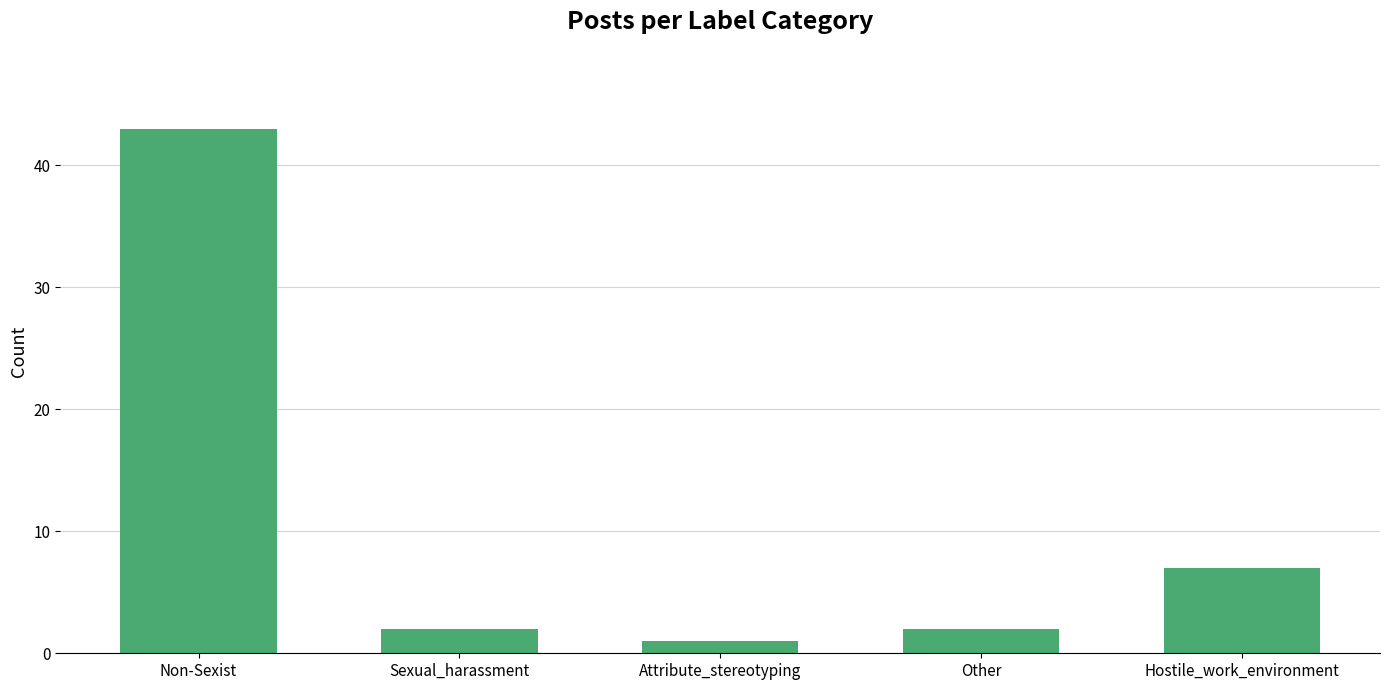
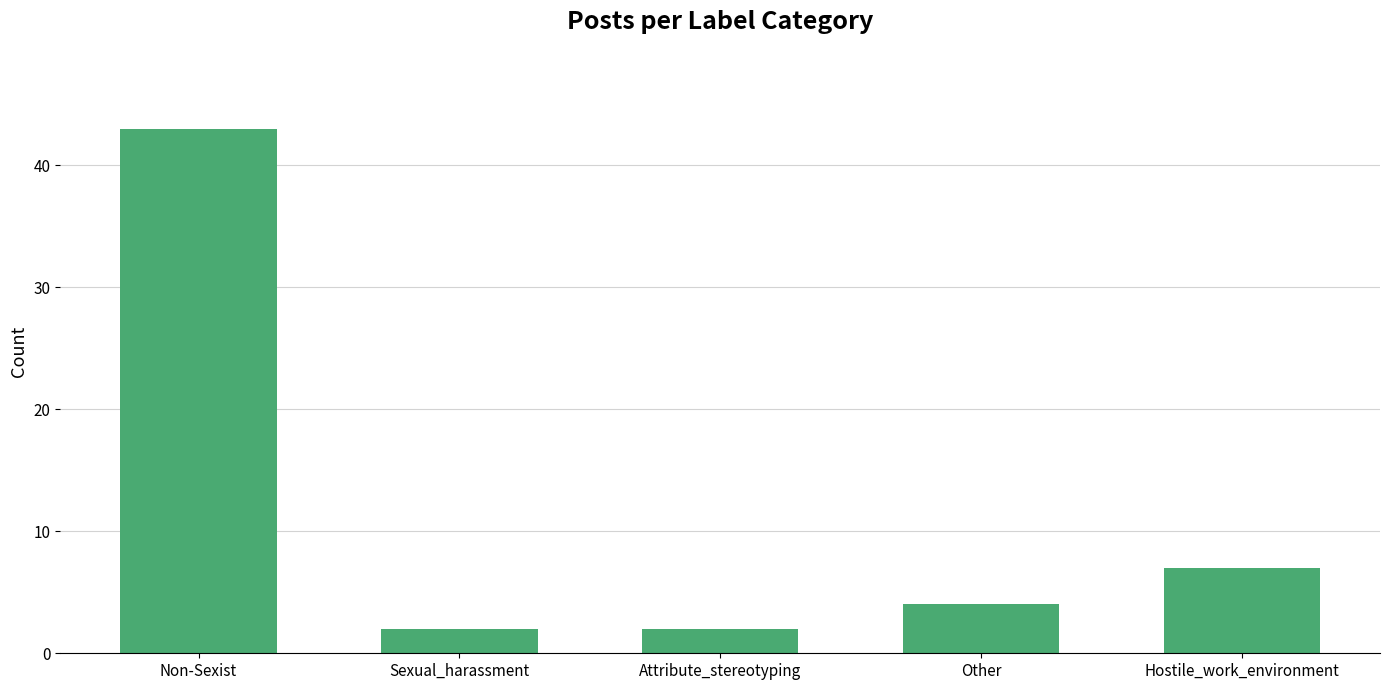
Attribute_stereotyping: 1 -> 2
Other: 2 -> 4
